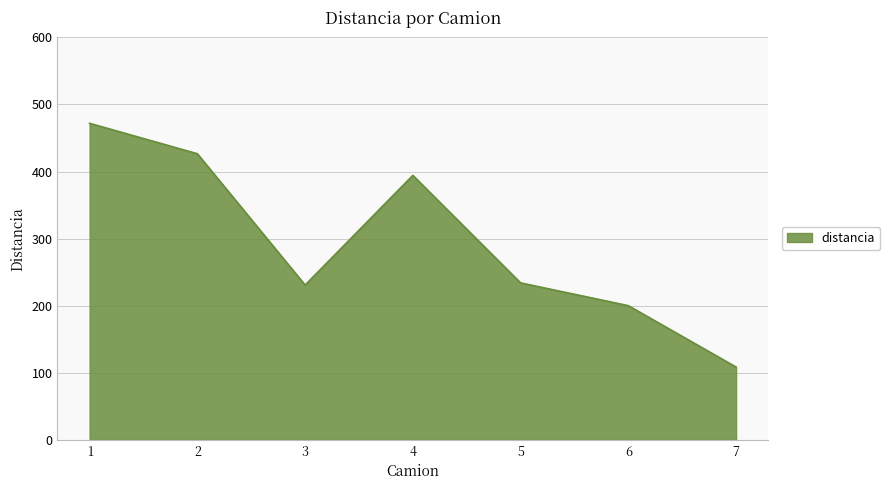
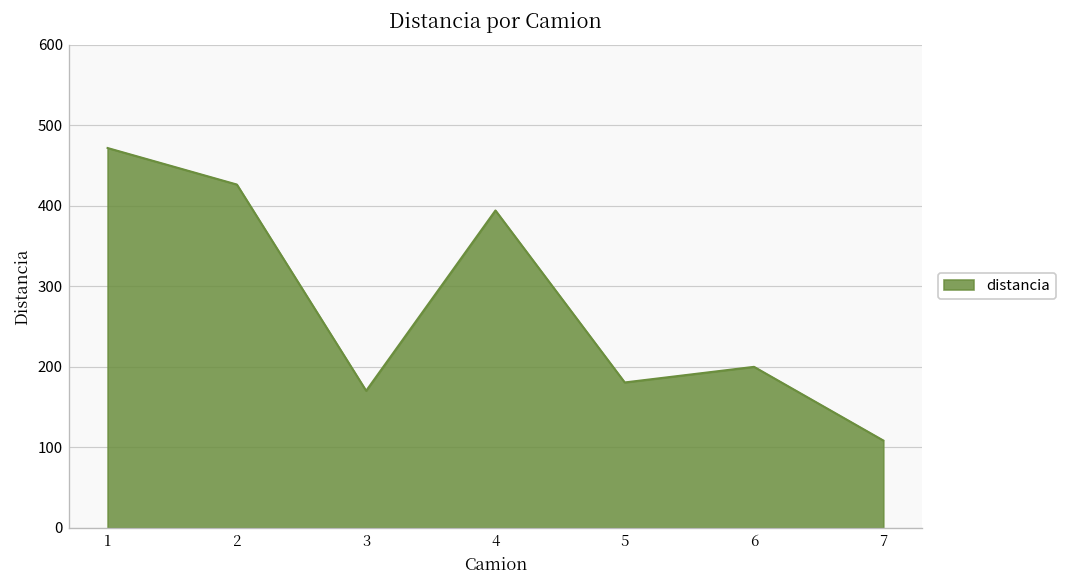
3: 230 -> 170
5: 230 -> 180
